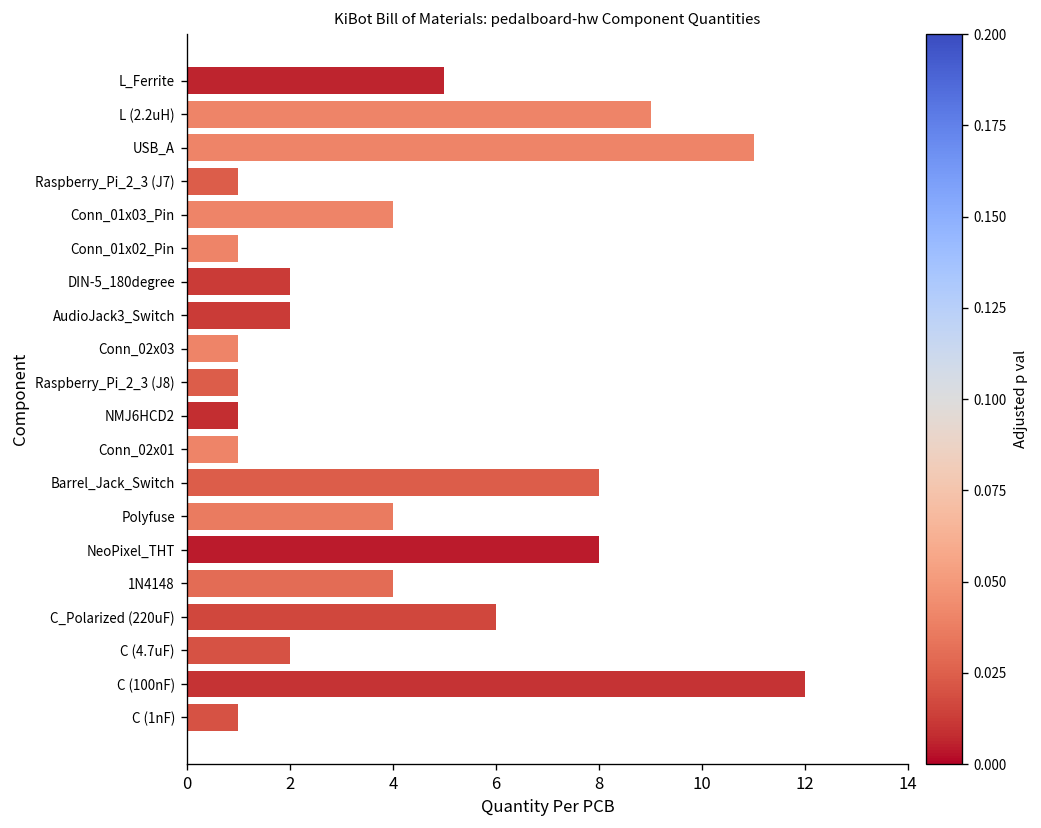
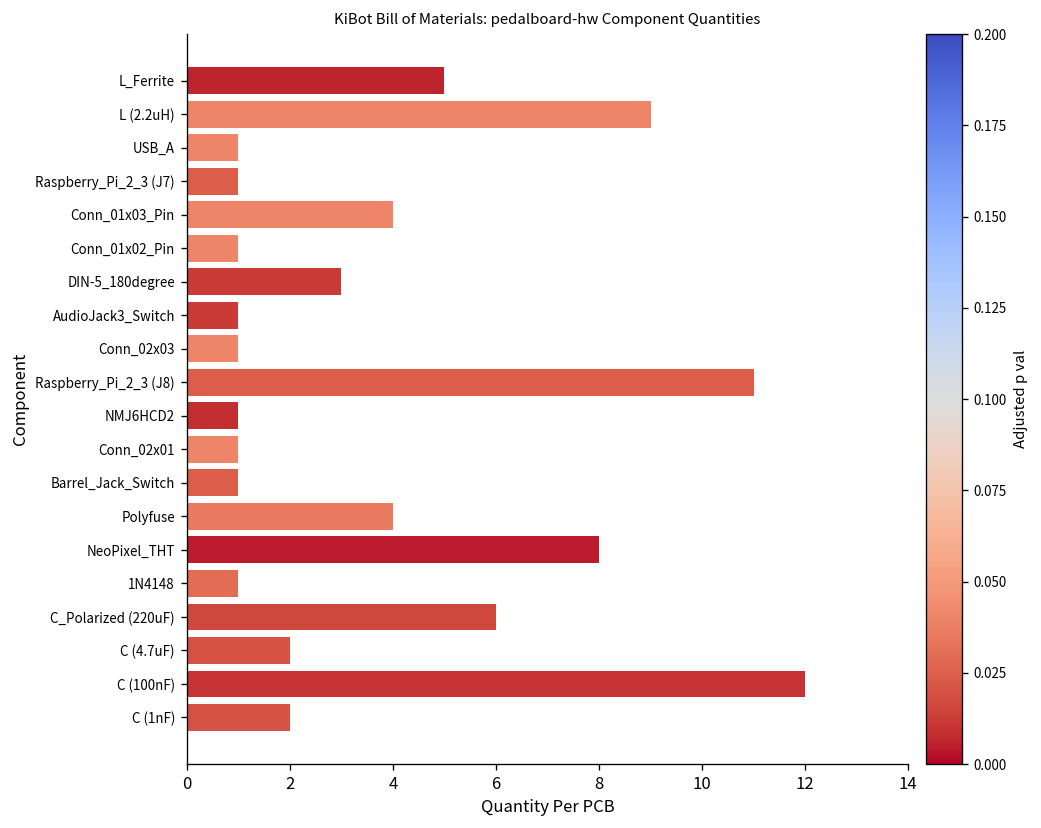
USB_A: 11 -> 1
DIN-5_180degree: 2 -> 3
AudioJack3_Switch: 2 -> 1
Raspberry_Pi_2_3 (J8): 1 -> 11
Barrel_Jack_Switch: 8 -> 1
1N4148: 4 -> 1
C (1nF): 1 -> 2
